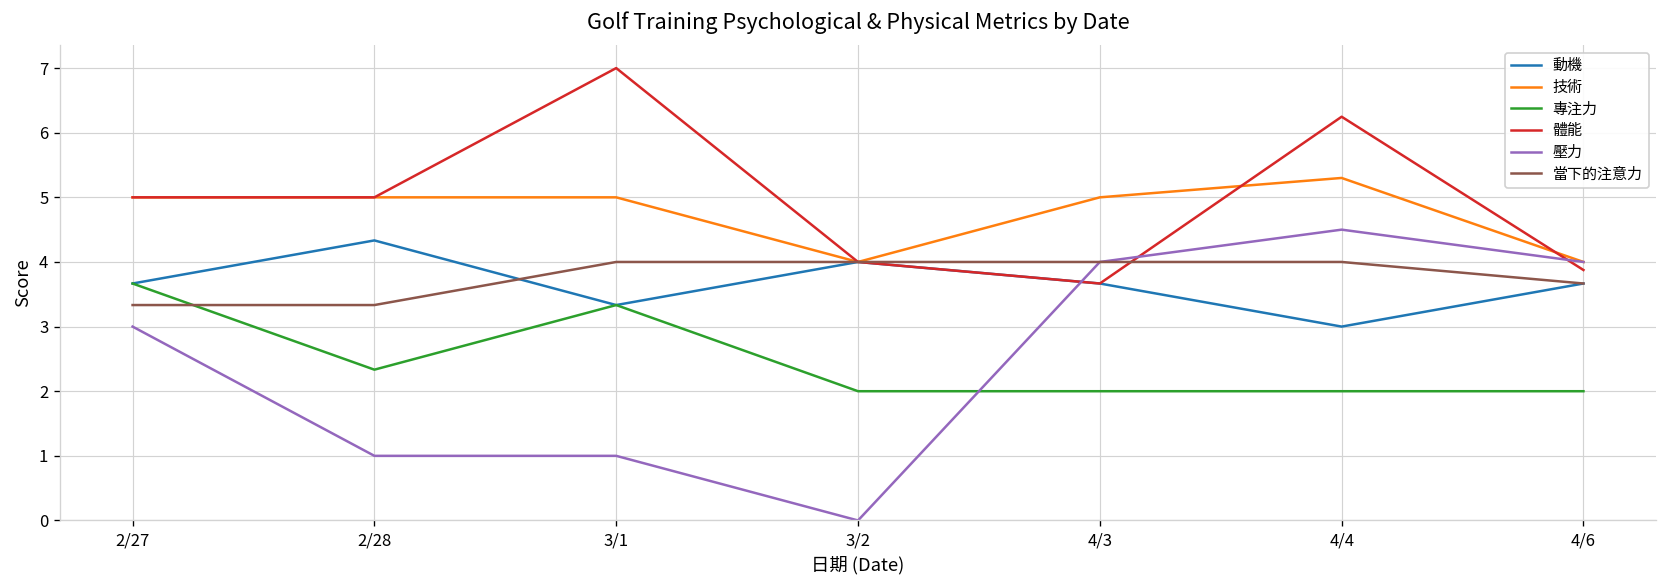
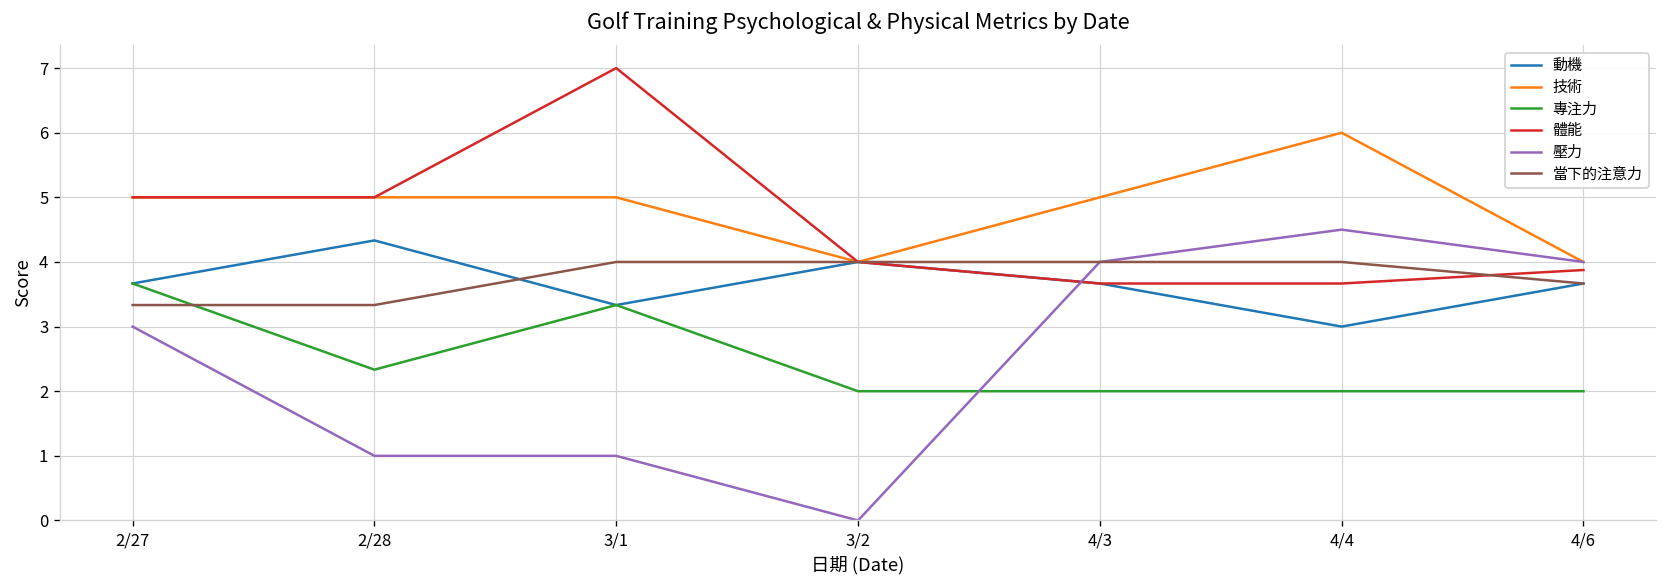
技術, 4/4: 5.3 -> 6.0
體能, 4/4: 6.2 -> 3.7
